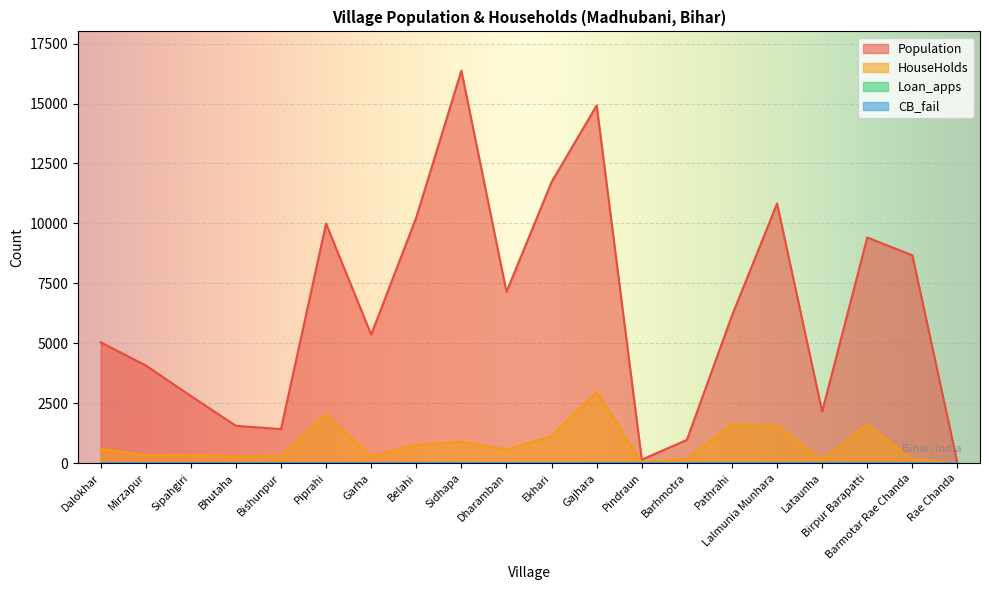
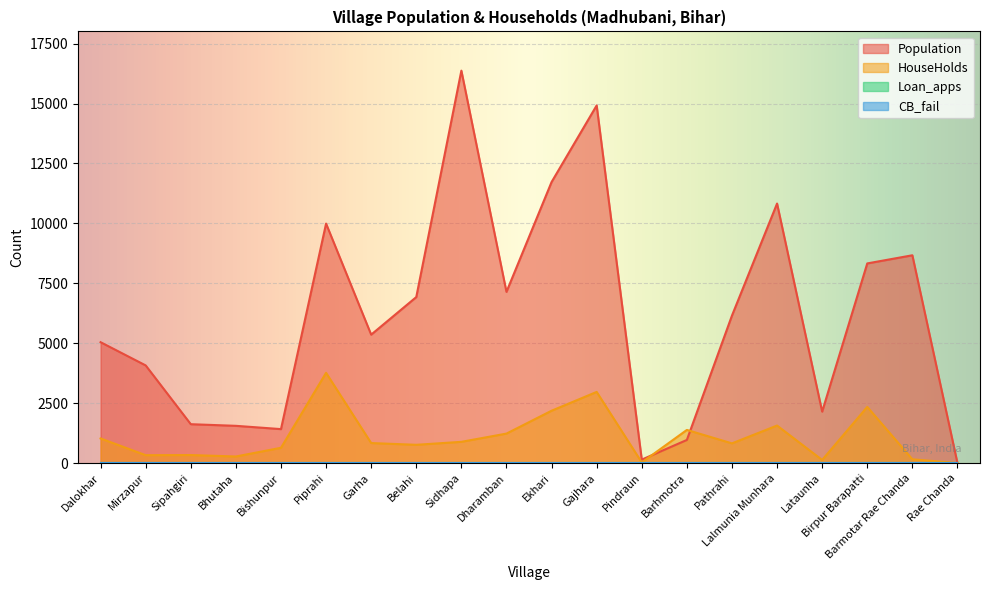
HouseHolds, Dalokhar: 600 -> 1000
Population, Sipahgiri: 2800 -> 1600
HouseHolds, Bishunpur: 300 -> 600
HouseHolds, Piprahi: 2000 -> 3800
HouseHolds, Garha: 300 -> 800
Population, Belahi: 10300 -> 6900
HouseHolds, Dharamban: 600 -> 1200
HouseHolds, Ekhari: 1100 -> 2200
HouseHolds, Barhmotra: 200 -> 1400
HouseHolds, Pathrahi: 1600 -> 800
Population, Birpur Barapatti: 9400 -> 8300
HouseHolds, Birpur Barapatti: 1600 -> 2300
